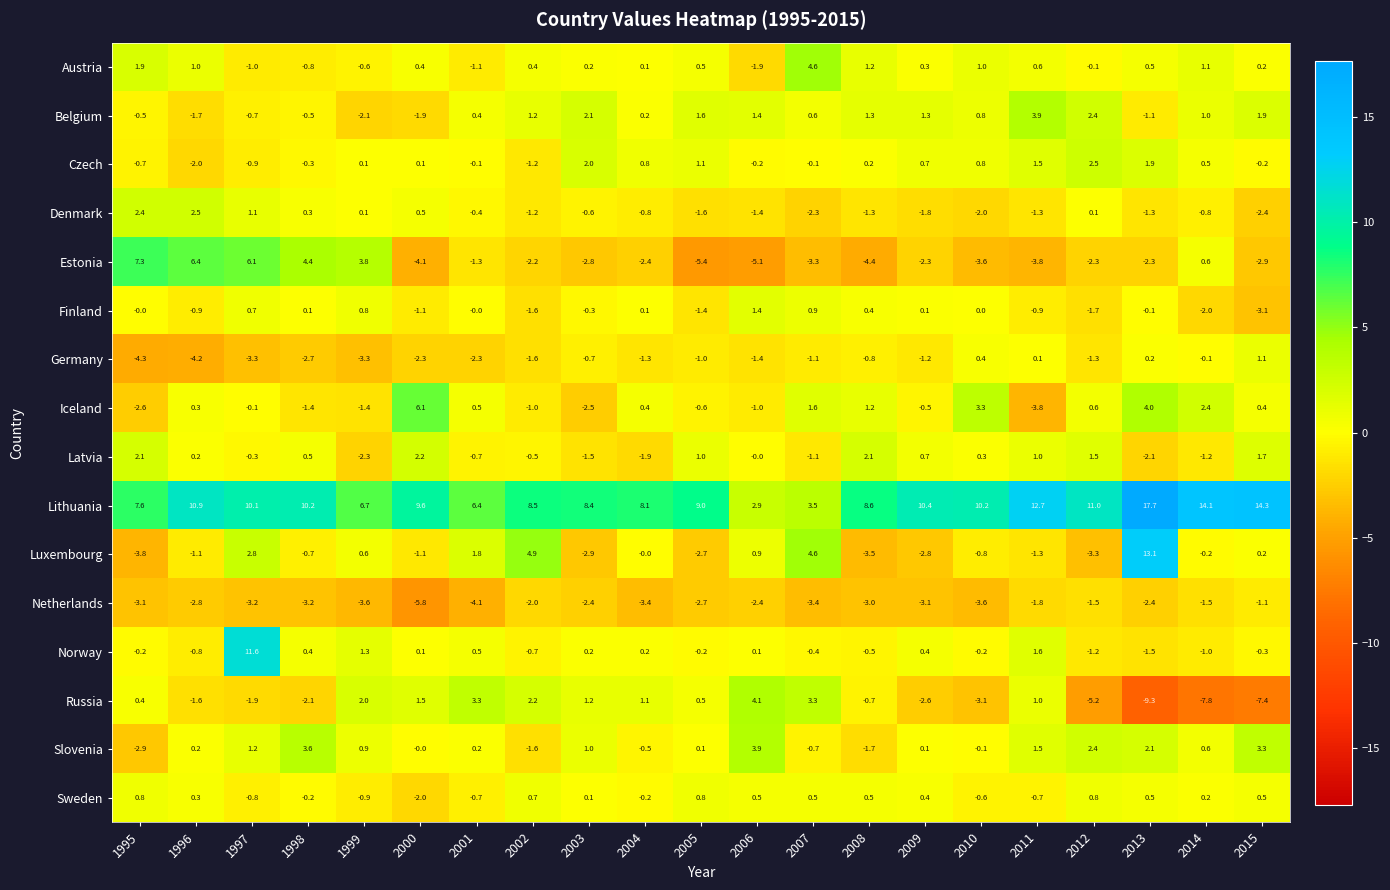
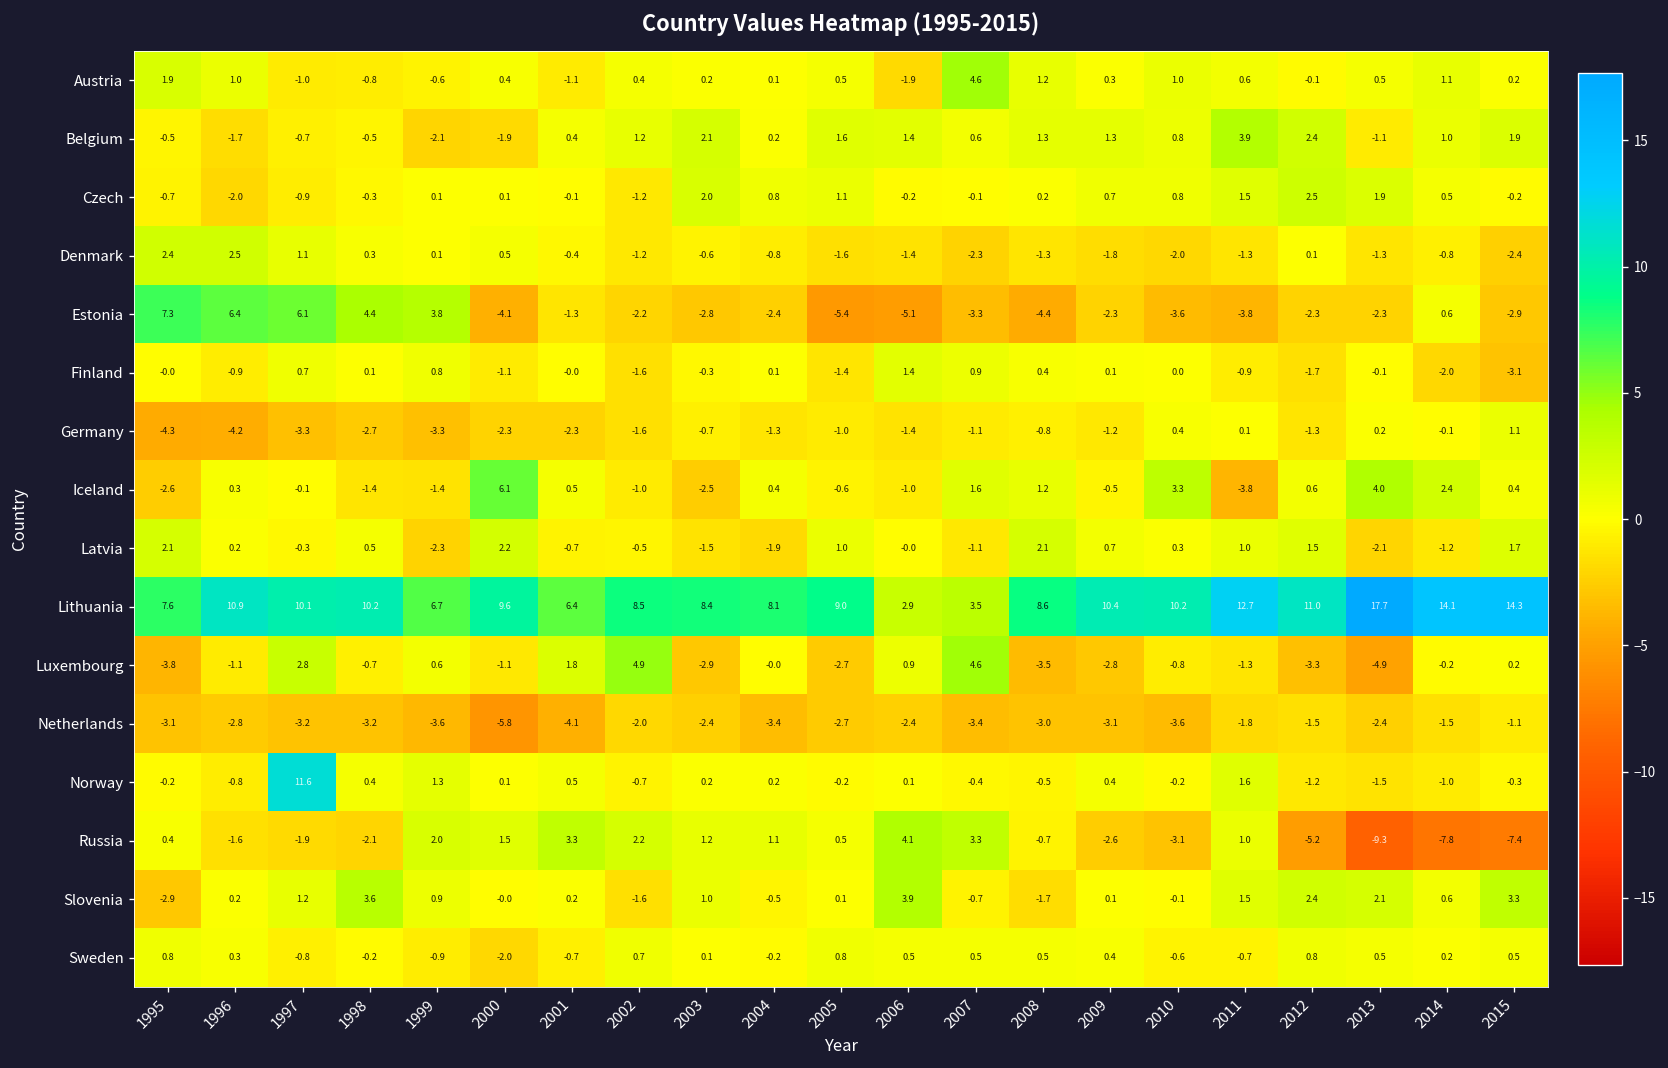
Luxembourg, 2013: 13.1 -> -4.9
